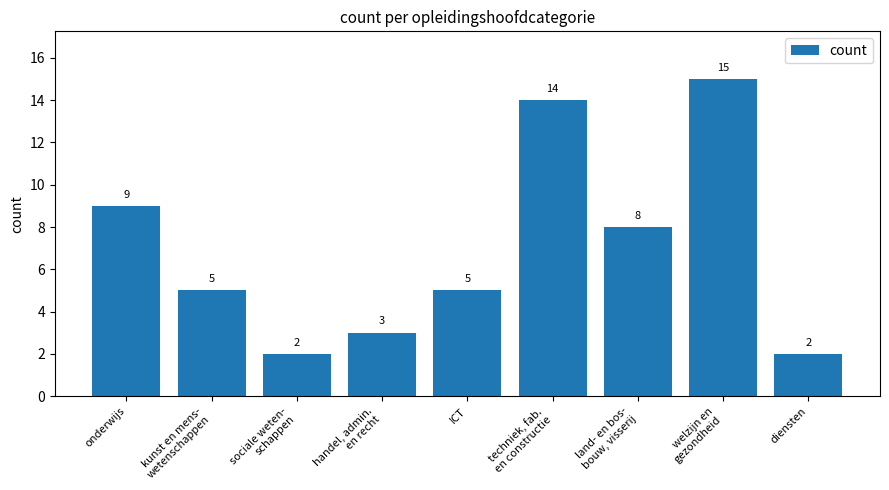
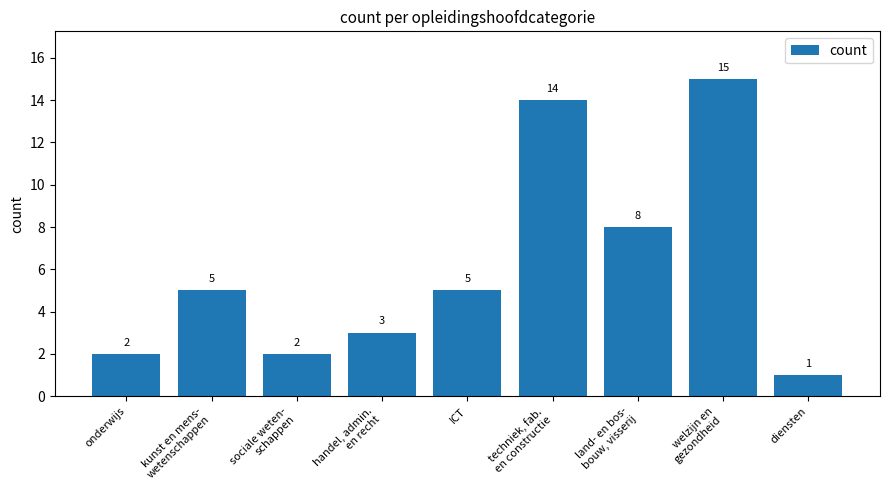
onderwijs: 9 -> 2
diensten: 2 -> 1
